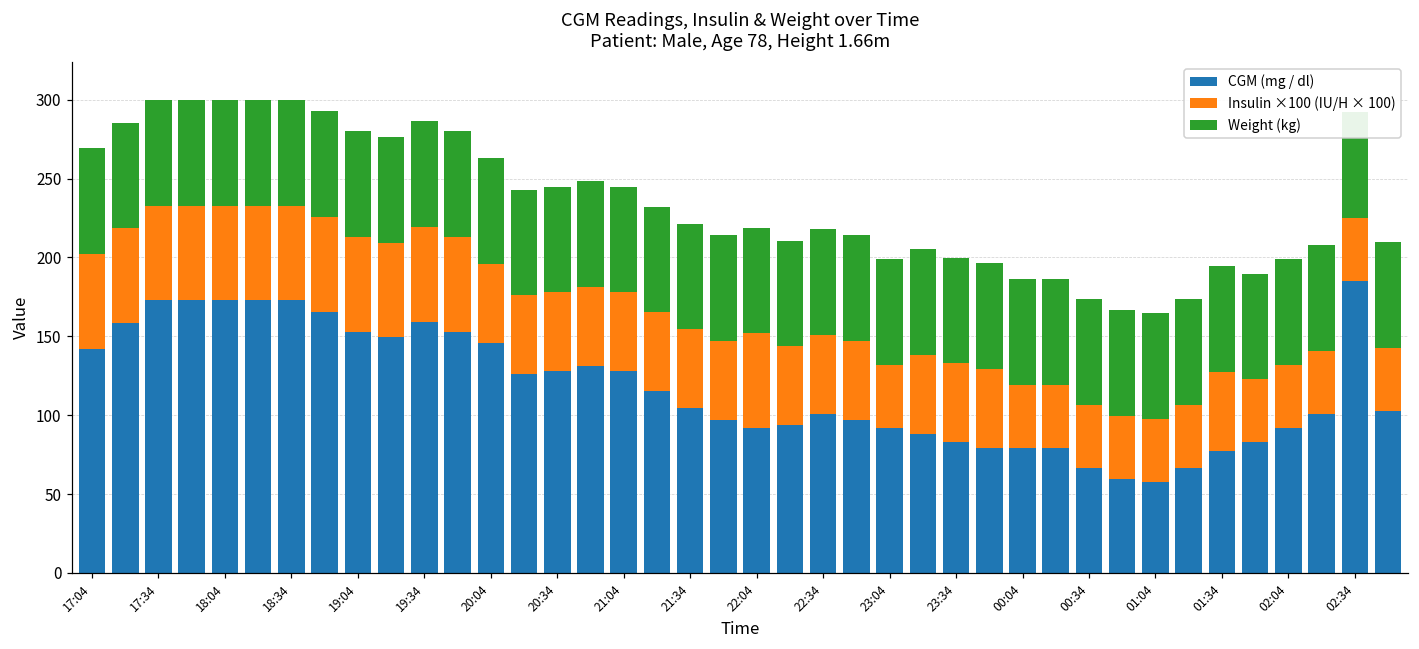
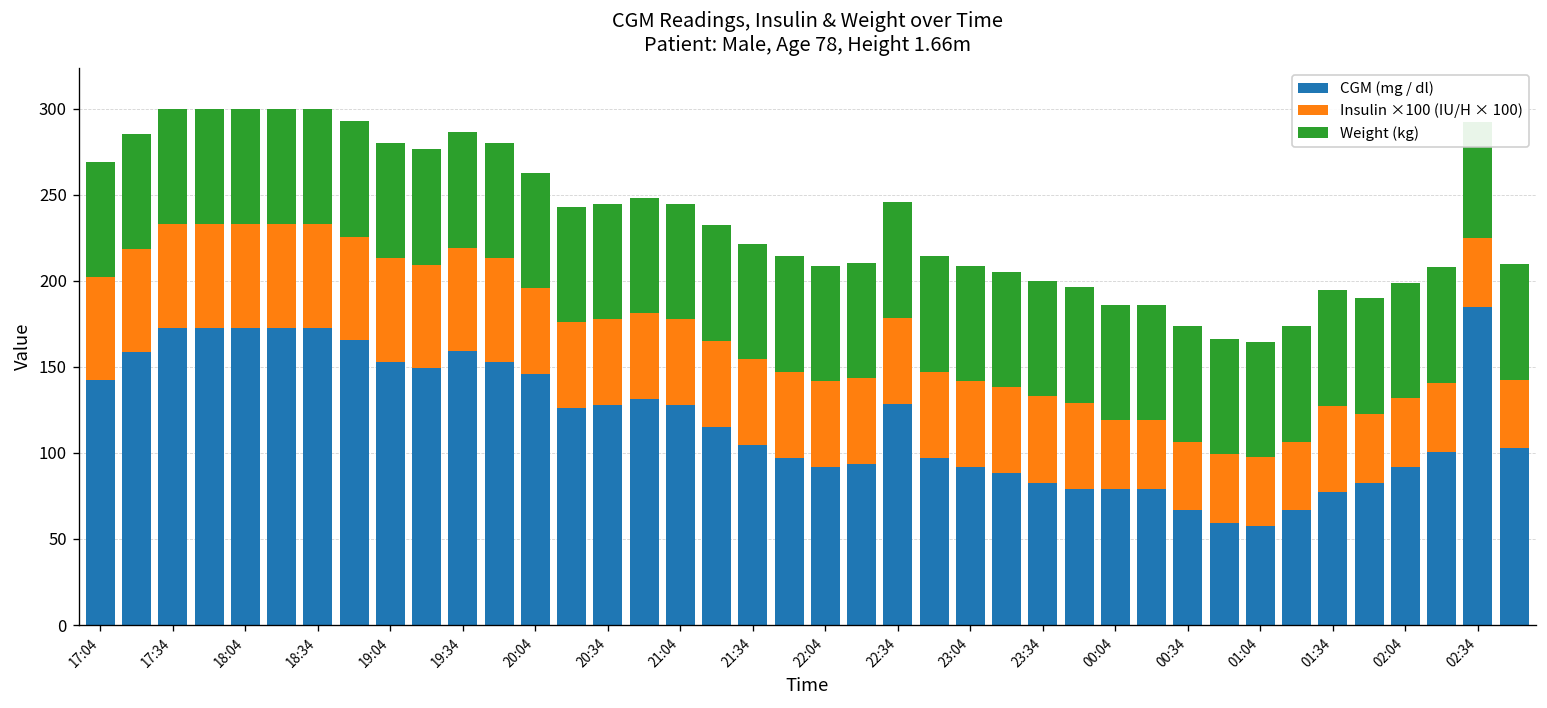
Insulin ×100 (IU/H × 100), 22:04: 60 -> 50
CGM (mg / dl), 22:34: 101 -> 129
Insulin ×100 (IU/H × 100), 23:04: 40 -> 50
